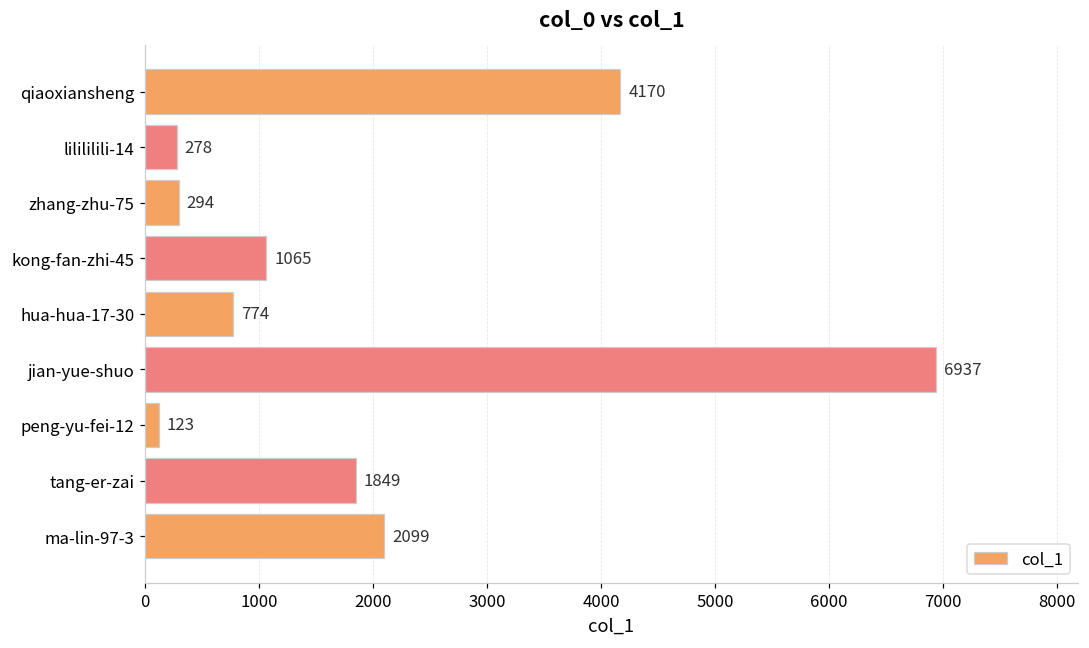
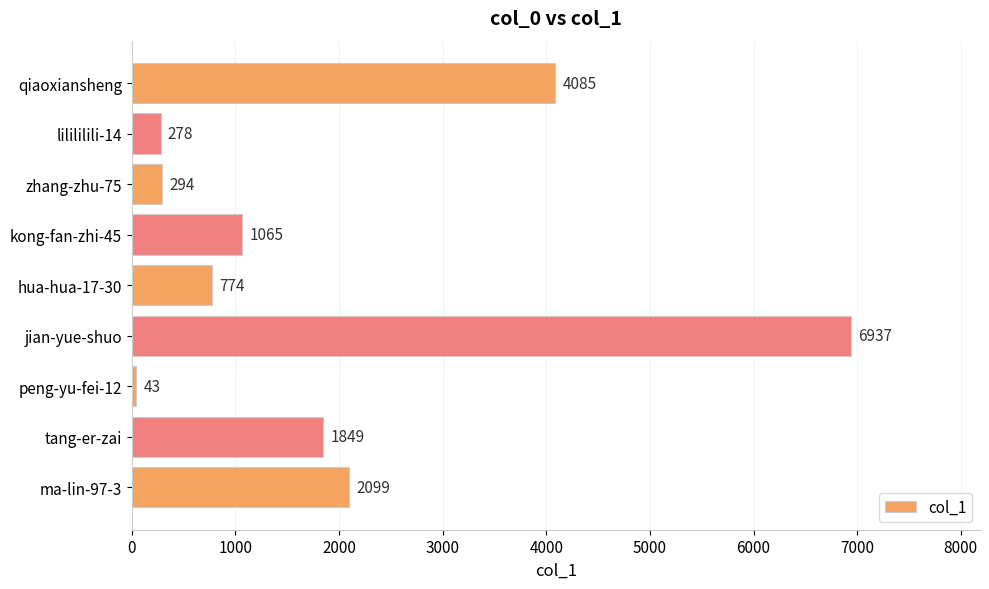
qiaoxiansheng: 4170 -> 4085
peng-yu-fei-12: 123 -> 43
